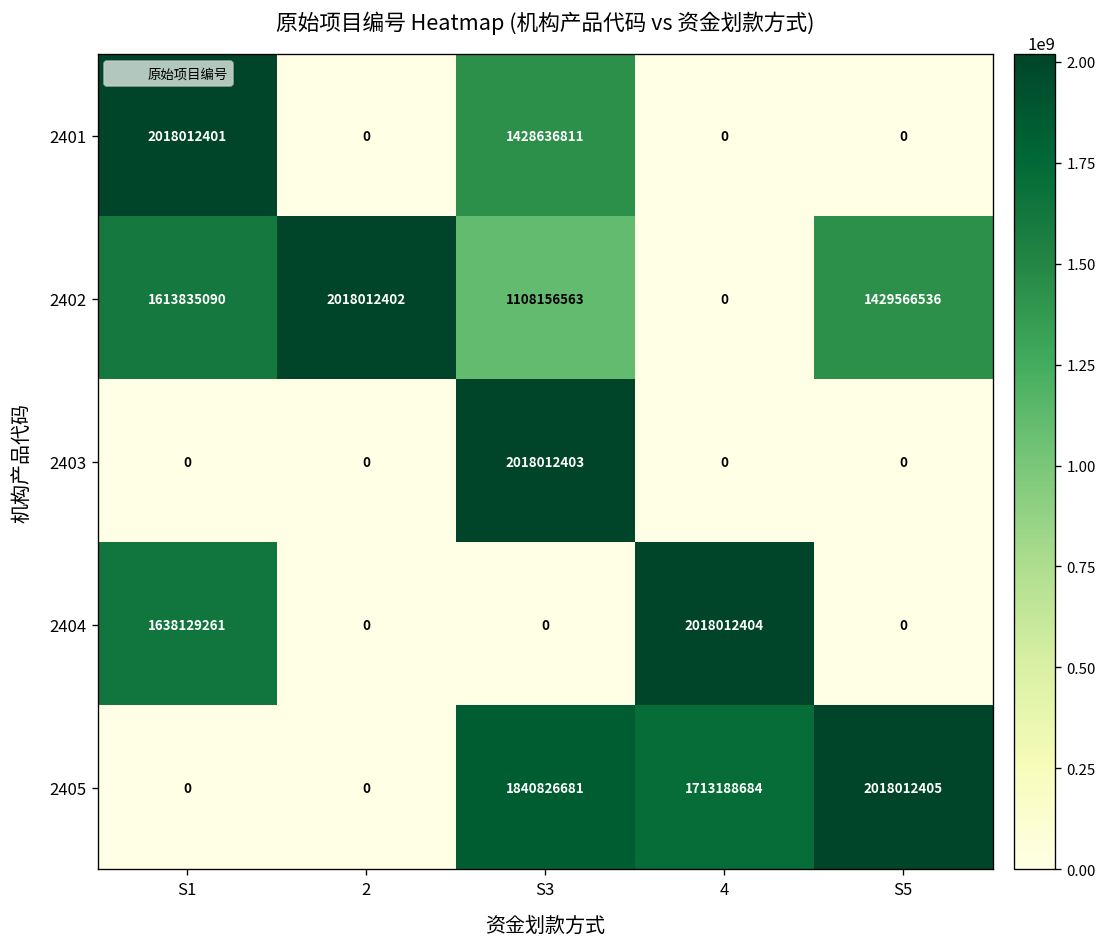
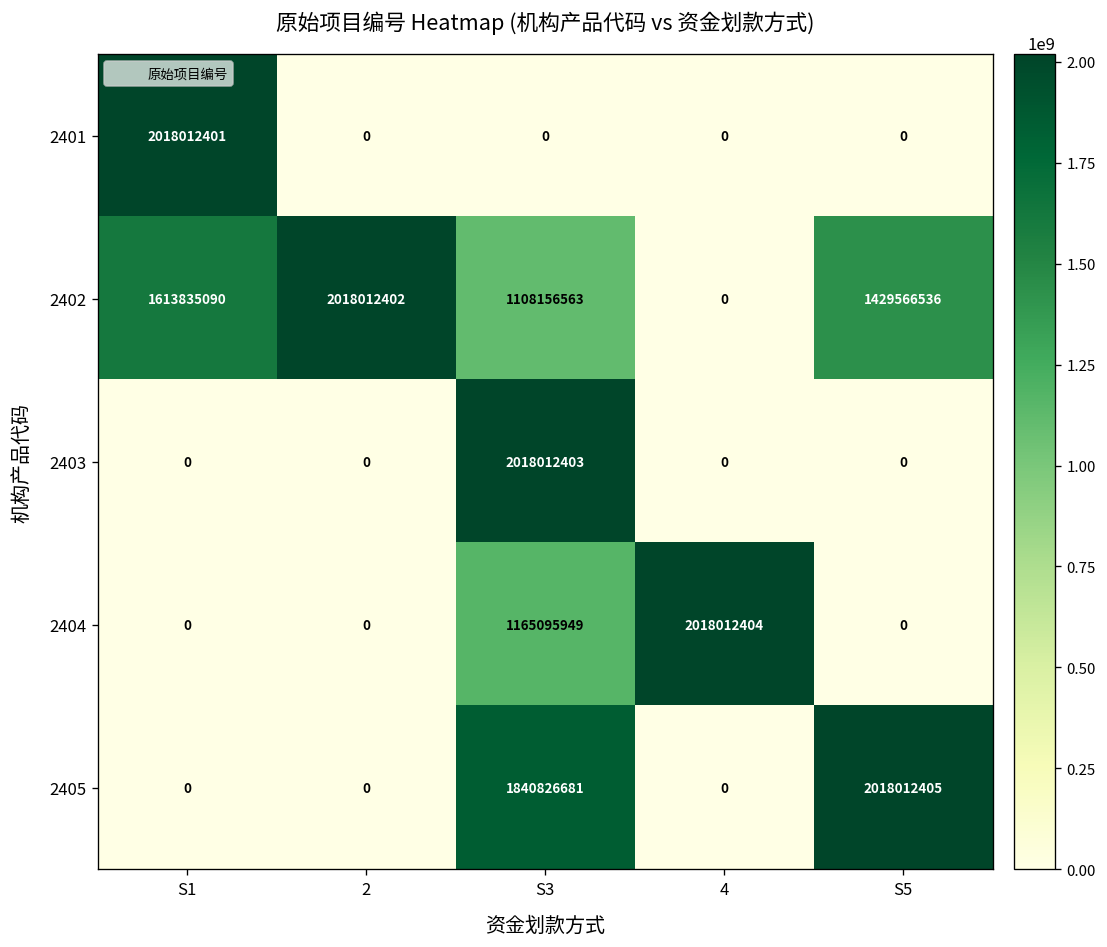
2401, S3: 1428636811 -> 0
2404, S1: 1638129261 -> 0
2404, S3: 0 -> 1165095949
2405, 4: 1713188684 -> 0
